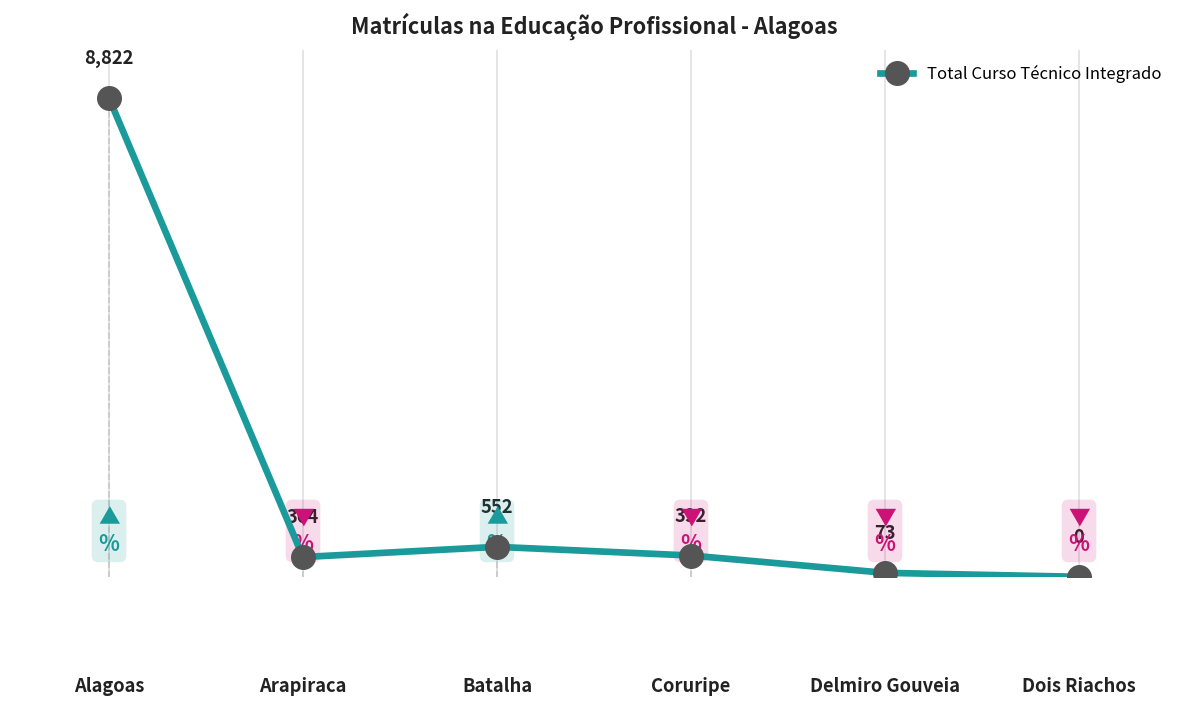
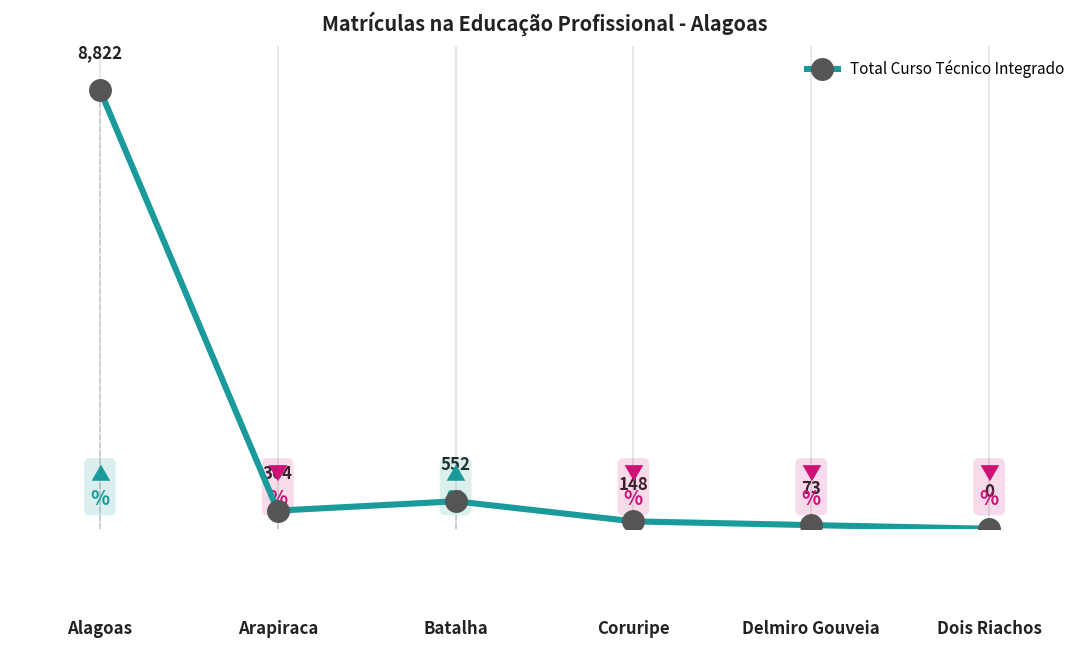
Total Curso Técnico Integrado, Coruripe: 392 -> 148
